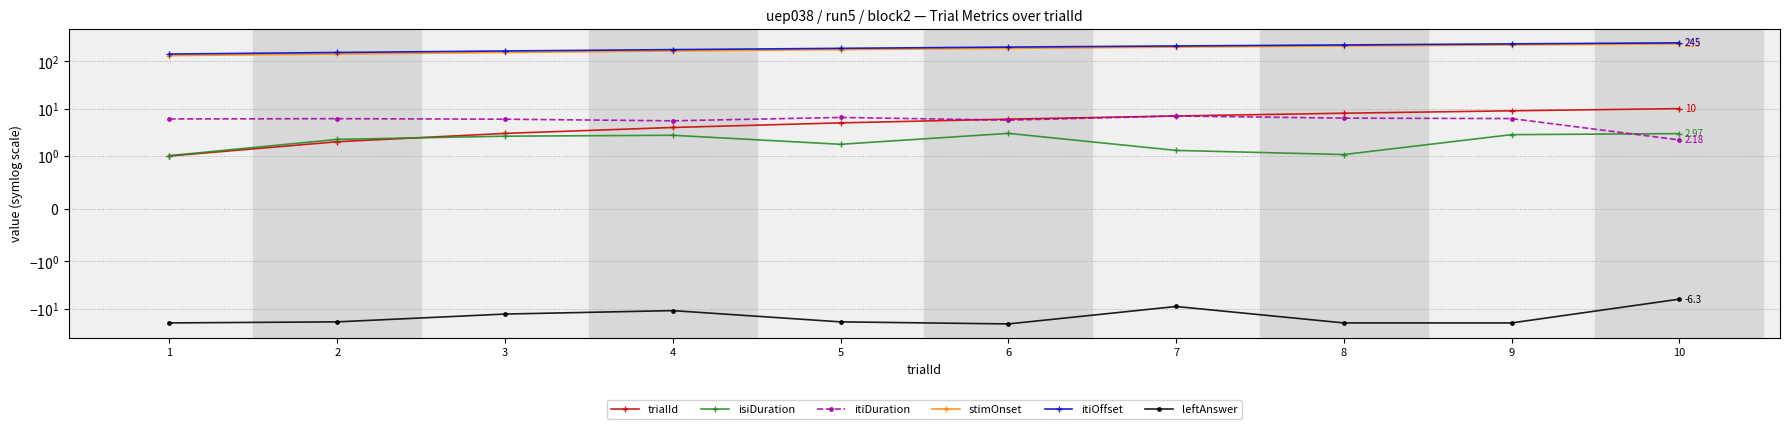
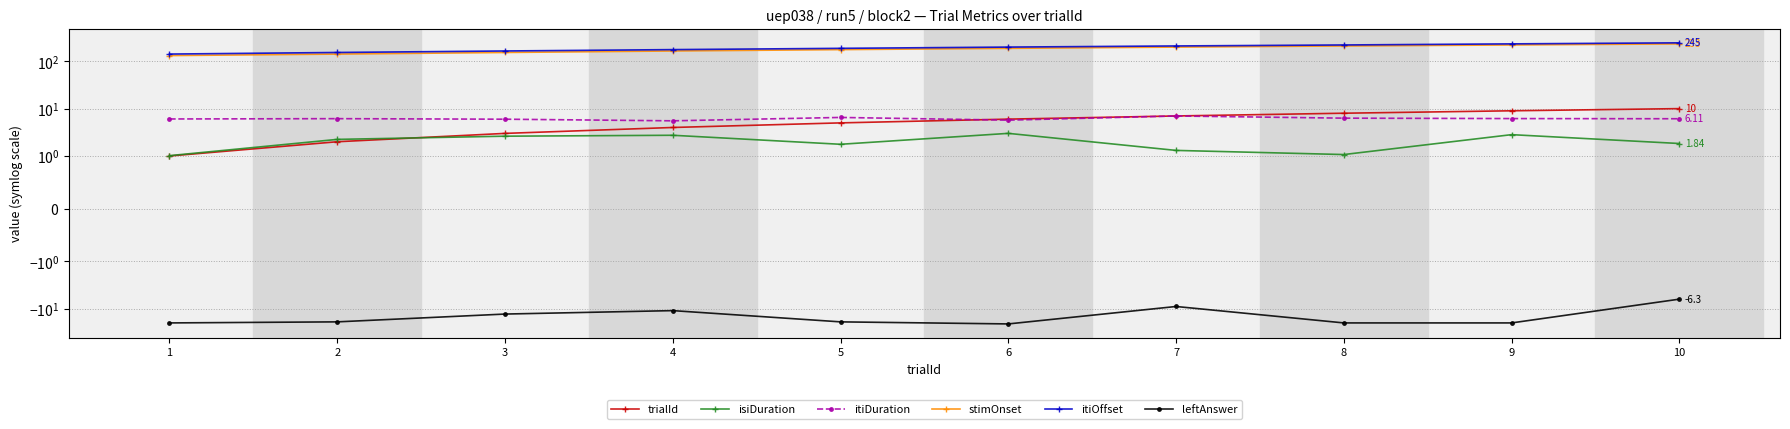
isiDuration, 10: 2.97 -> 1.84
itiDuration, 10: 2.18 -> 6.11
